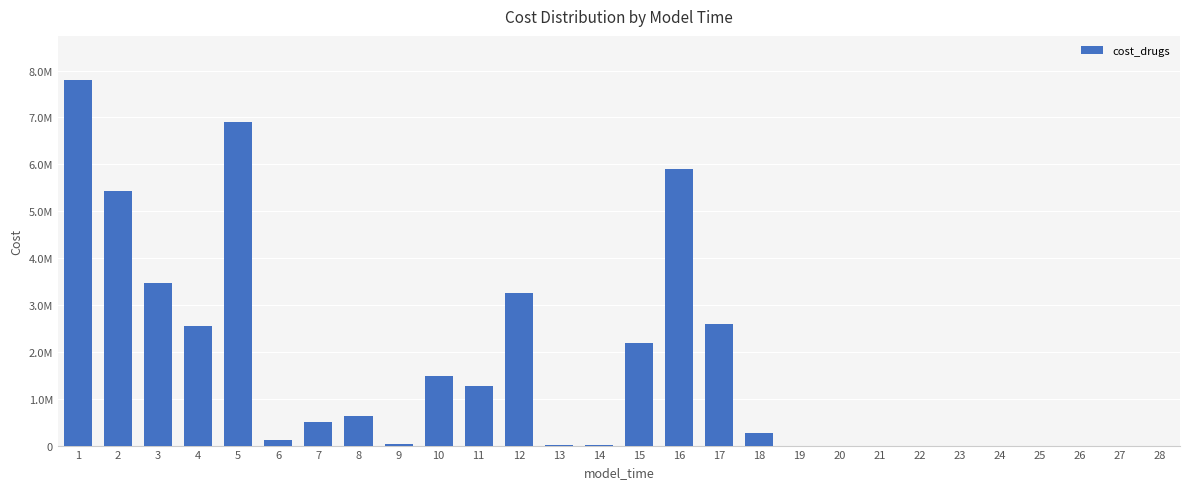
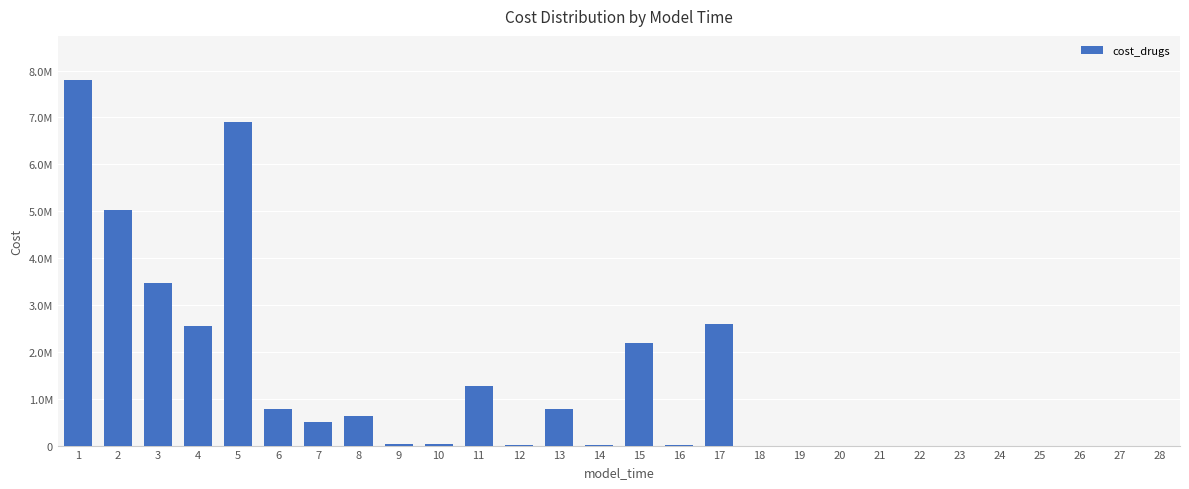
2: 5400000 -> 5000000
6: 100000 -> 800000
10: 1500000 -> 0
12: 3300000 -> 0
13: 0 -> 800000
16: 5900000 -> 0
18: 300000 -> 0
